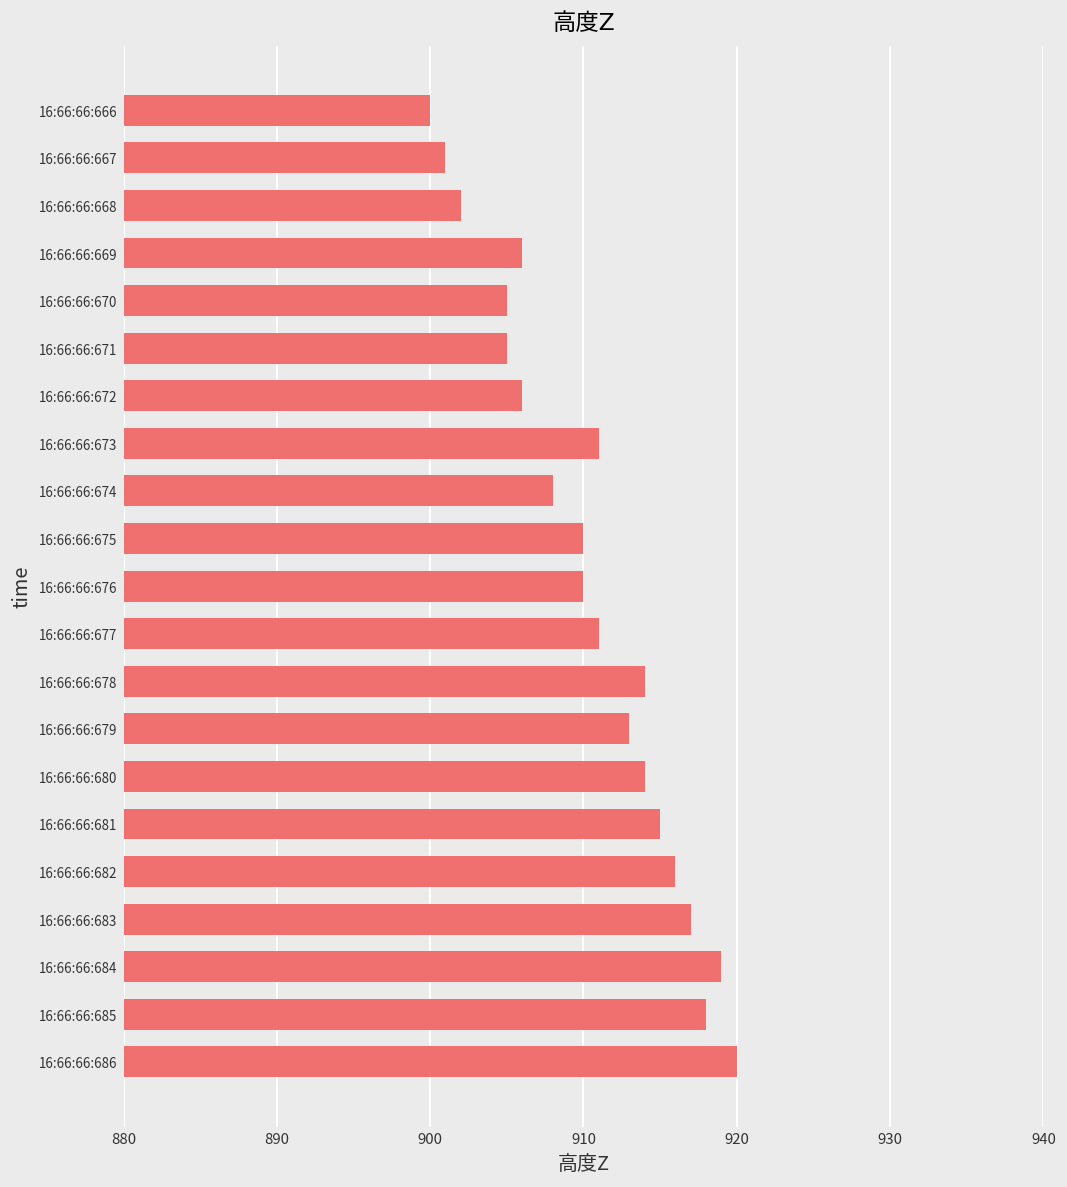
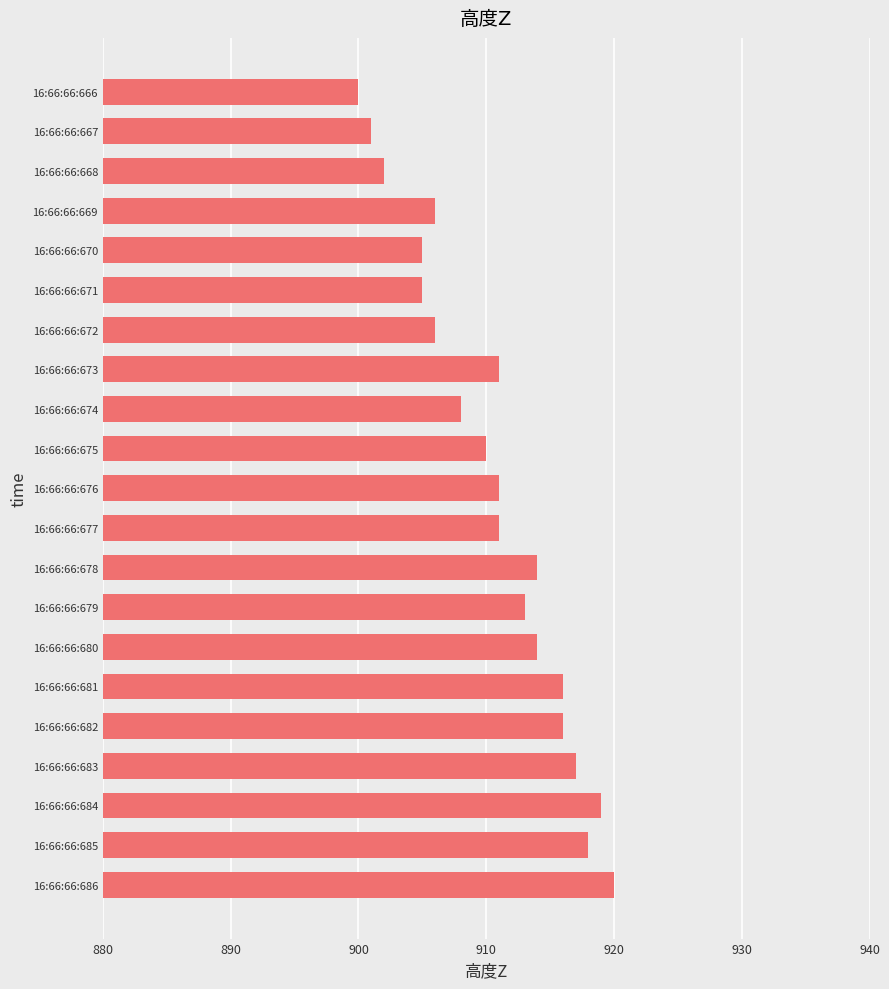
16:66:66:676: 910 -> 911
16:66:66:681: 915 -> 916
